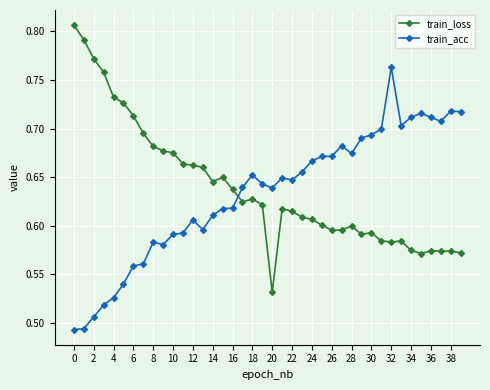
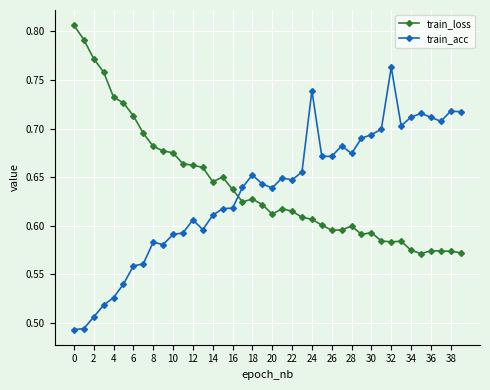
train_loss, 20: 0.53 -> 0.61
train_acc, 24: 0.67 -> 0.74
